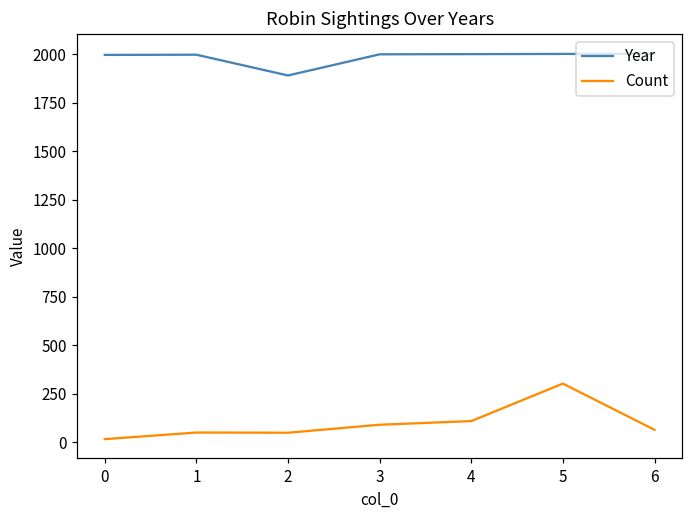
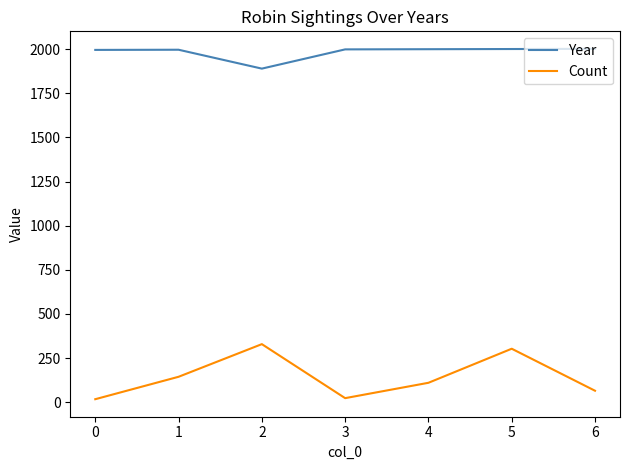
Count, 1: 50 -> 140
Count, 2: 50 -> 330
Count, 3: 90 -> 20
